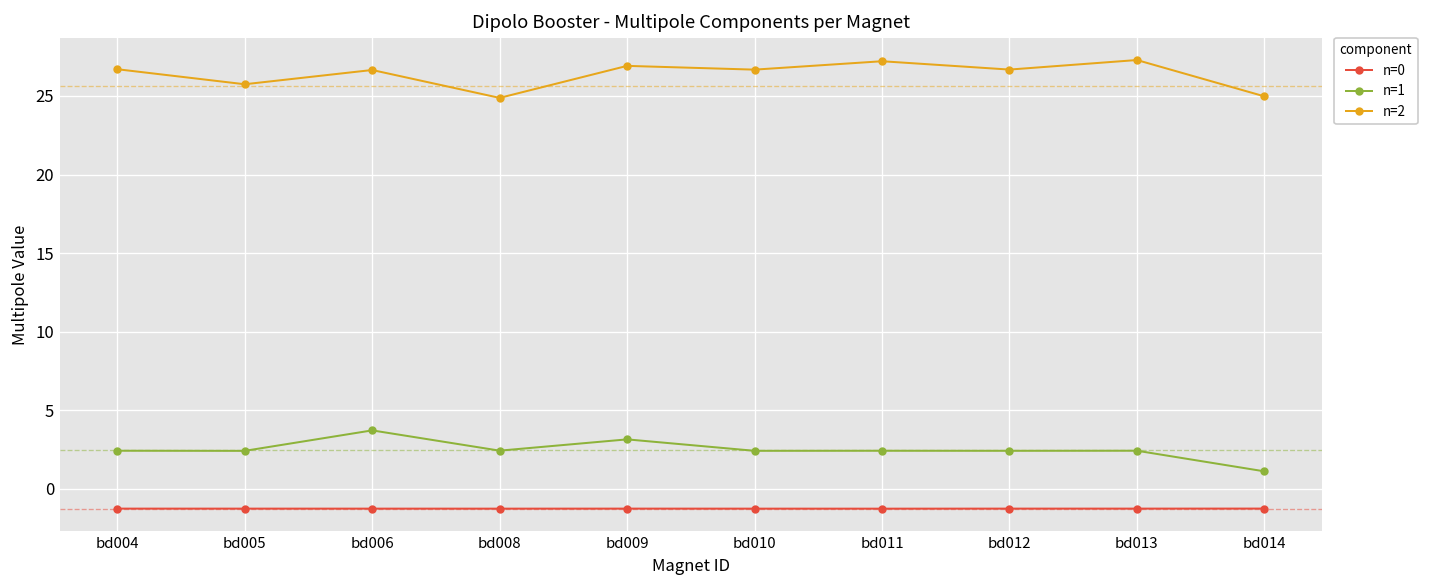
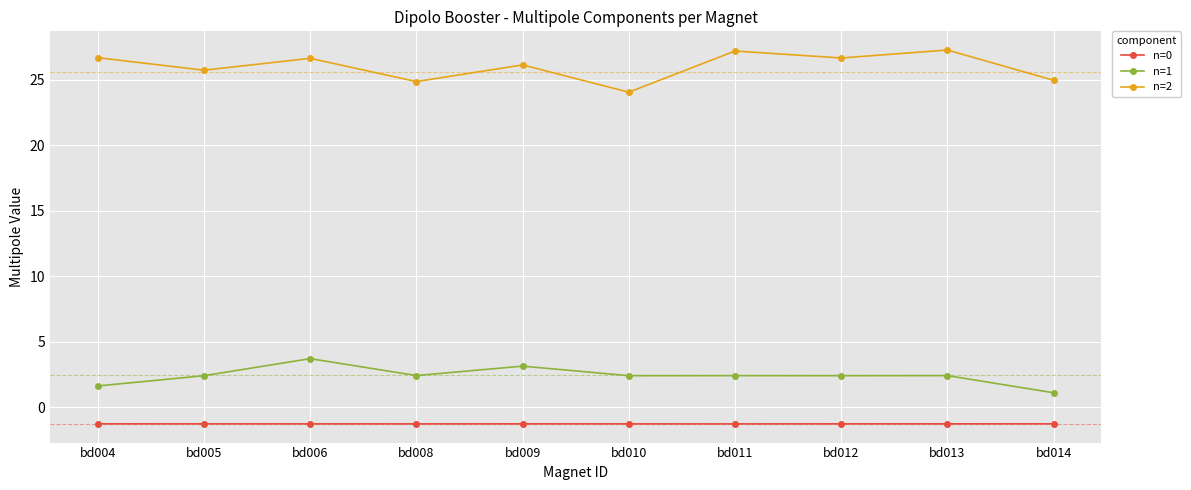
n=1, bd004: 2.4 -> 1.6
n=2, bd009: 26.9 -> 26.1
n=2, bd010: 26.7 -> 24.1
